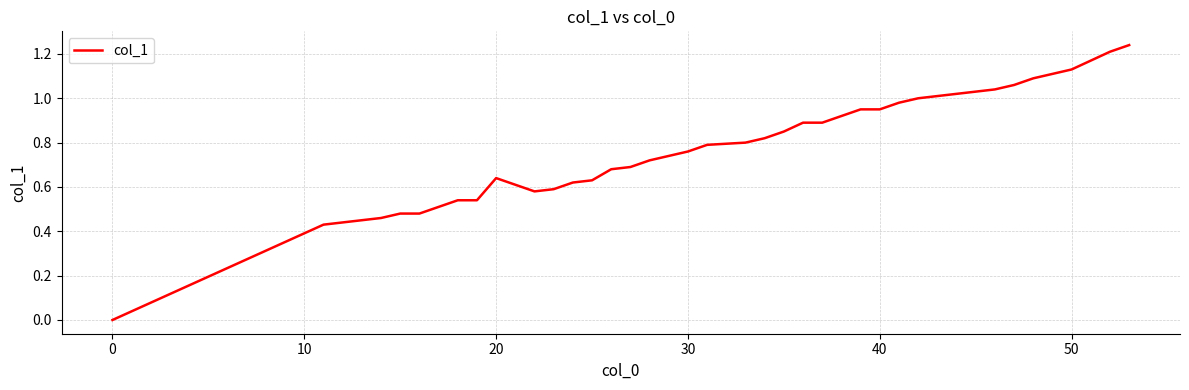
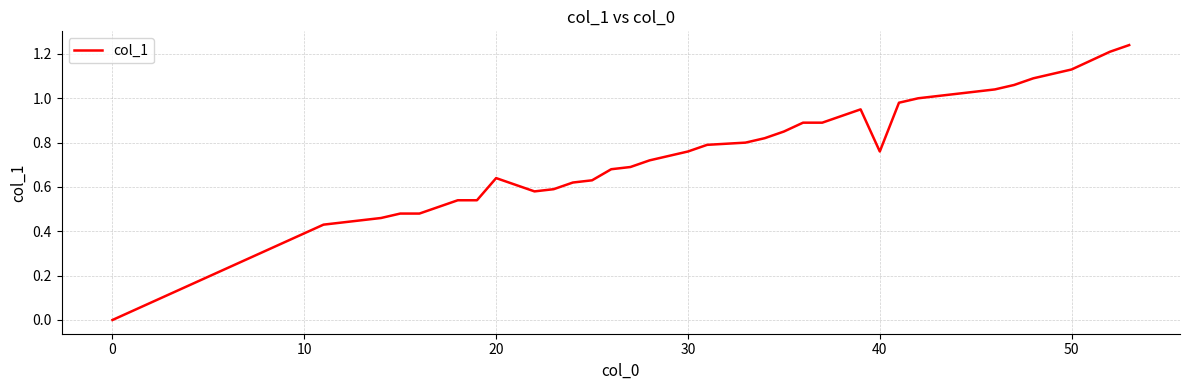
40: 0.95 -> 0.76
